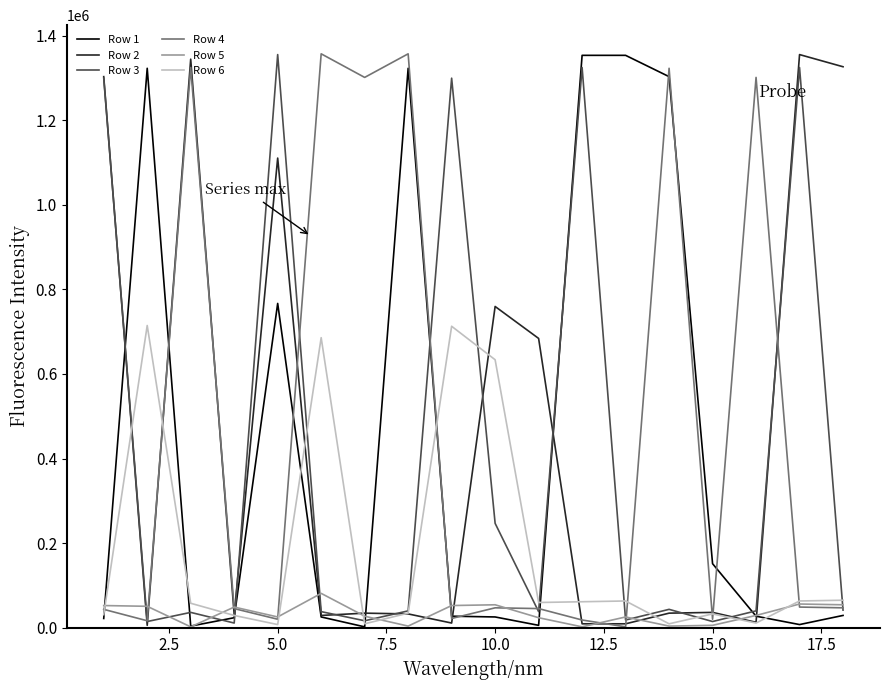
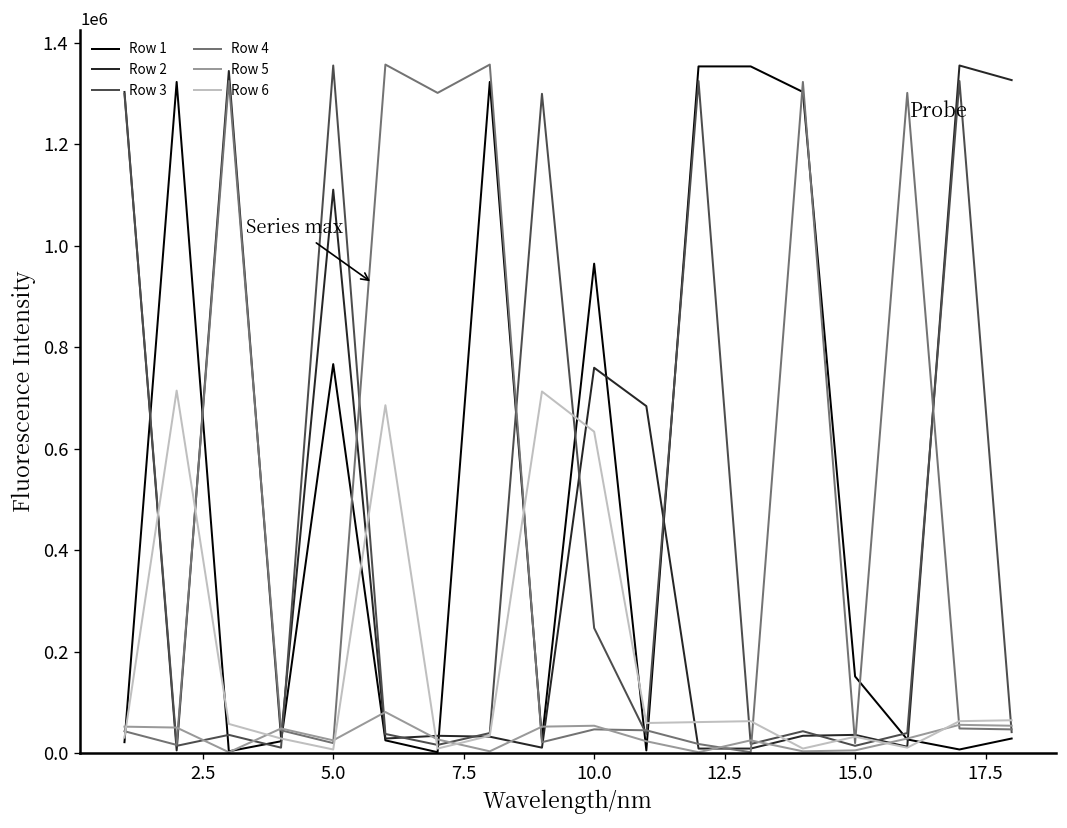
Row 1, 10.0: 30000 -> 960000
